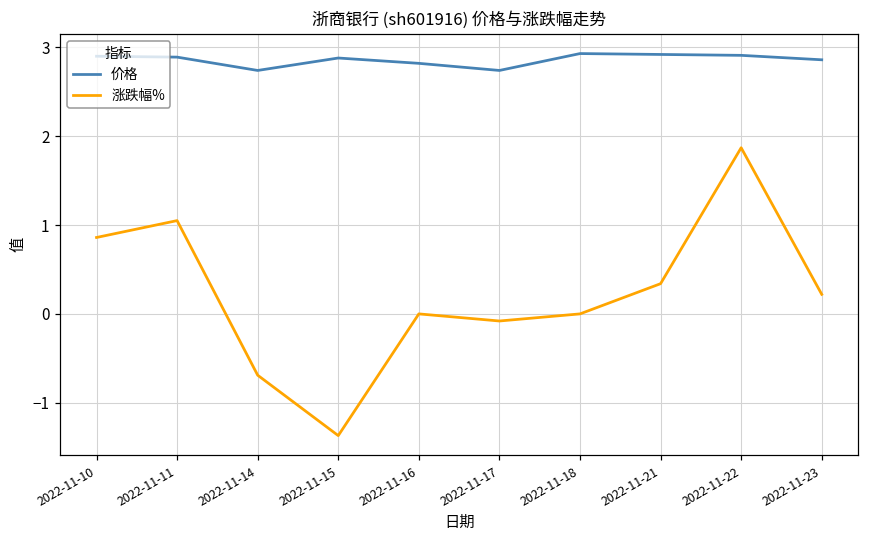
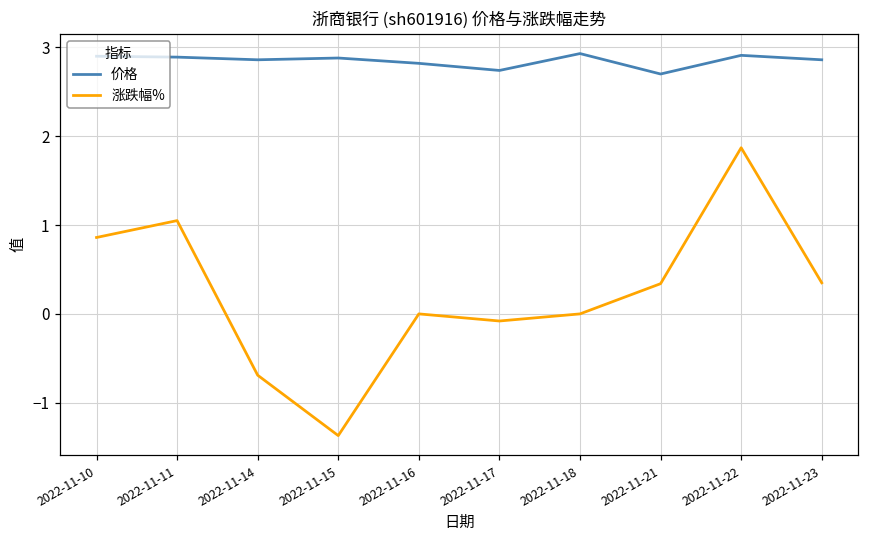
价格, 2022-11-14: 2.7 -> 2.9
价格, 2022-11-21: 2.9 -> 2.7
涨跌幅%, 2022-11-23: 0.2 -> 0.4
